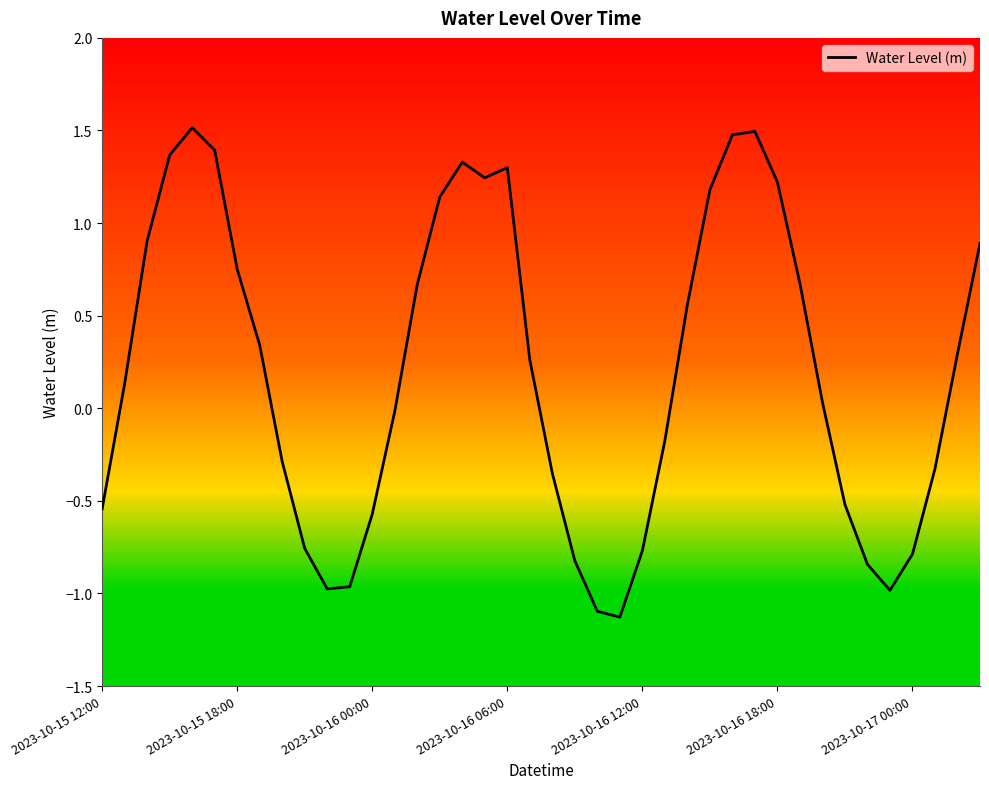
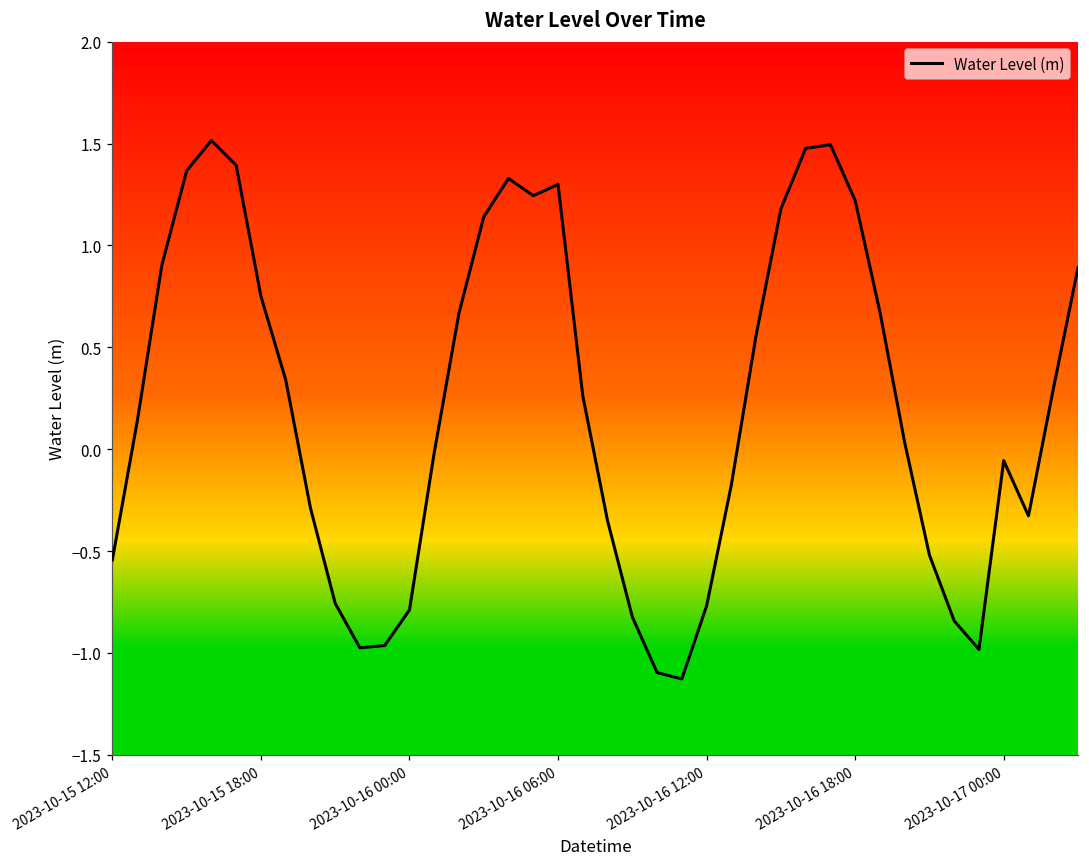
2023-10-16 00:00: -0.57 -> -0.79
2023-10-17 00:00: -0.79 -> -0.06
